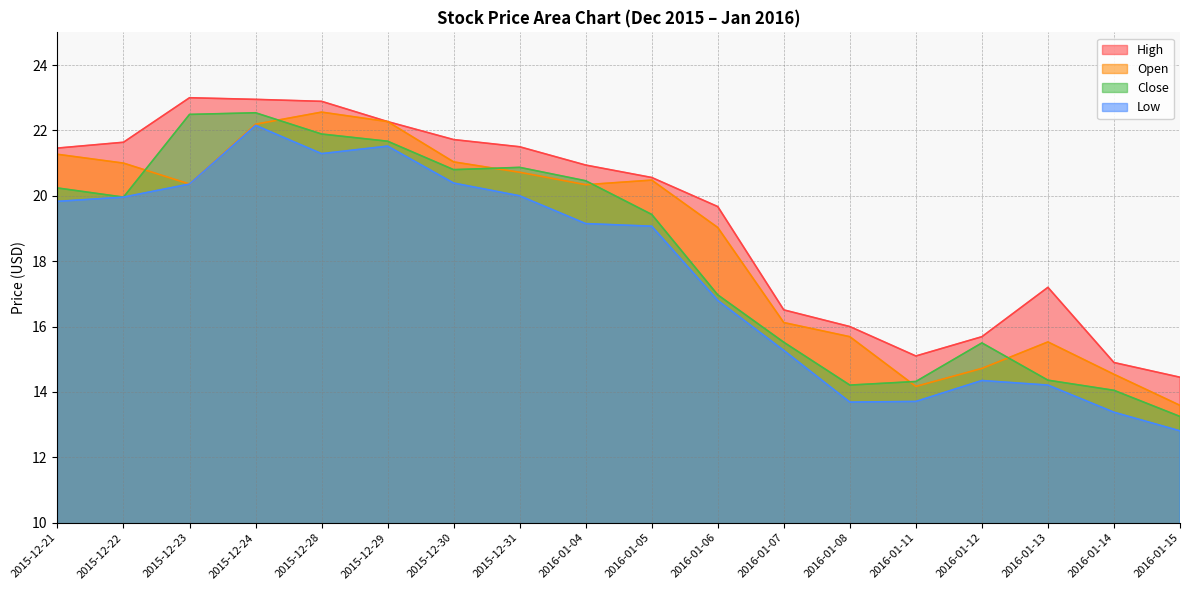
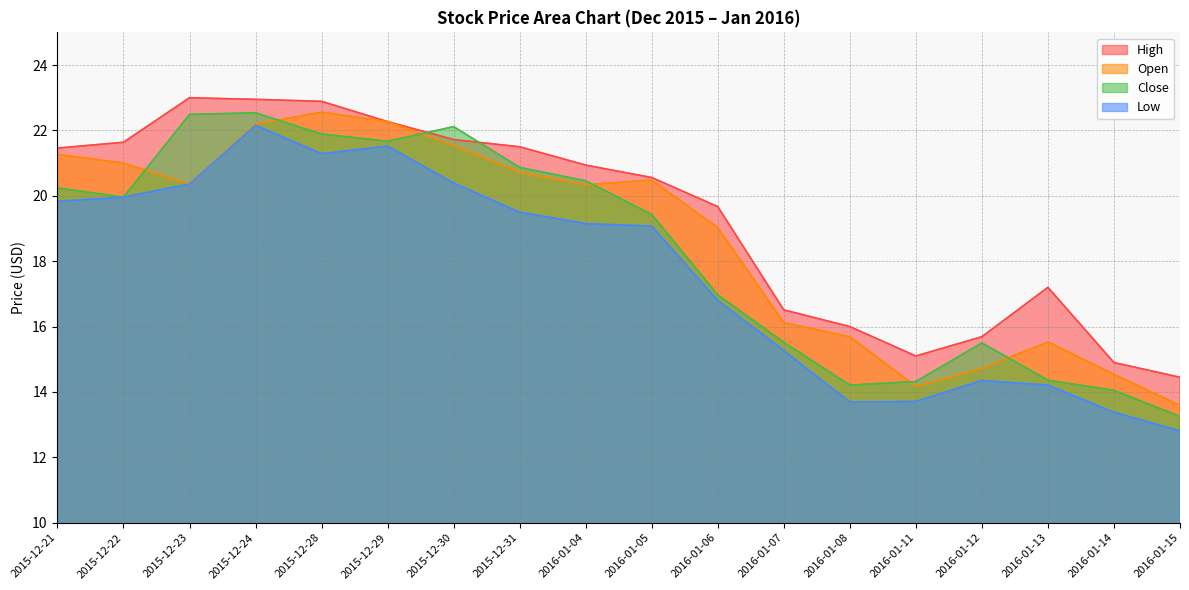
Open, 2015-12-30: 21.0 -> 21.5
Close, 2015-12-30: 20.8 -> 22.1
Low, 2015-12-31: 20.0 -> 19.5
